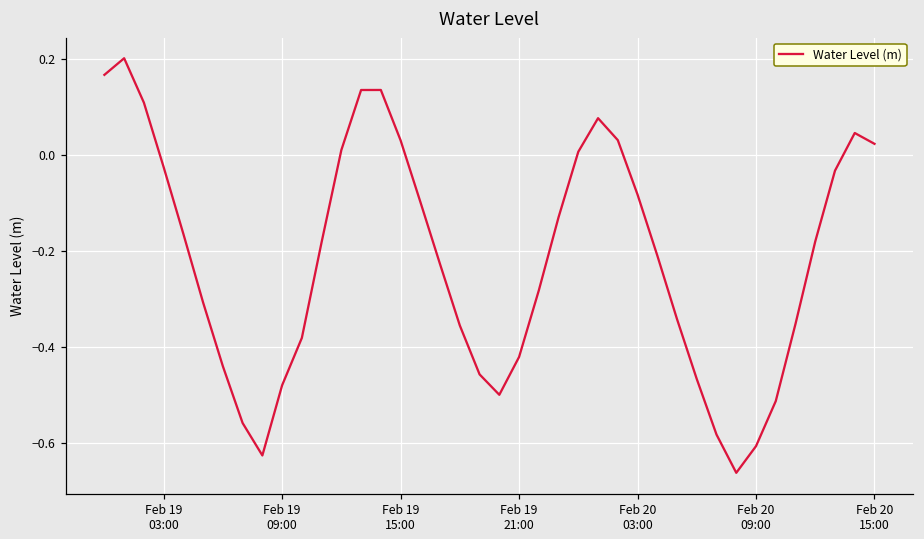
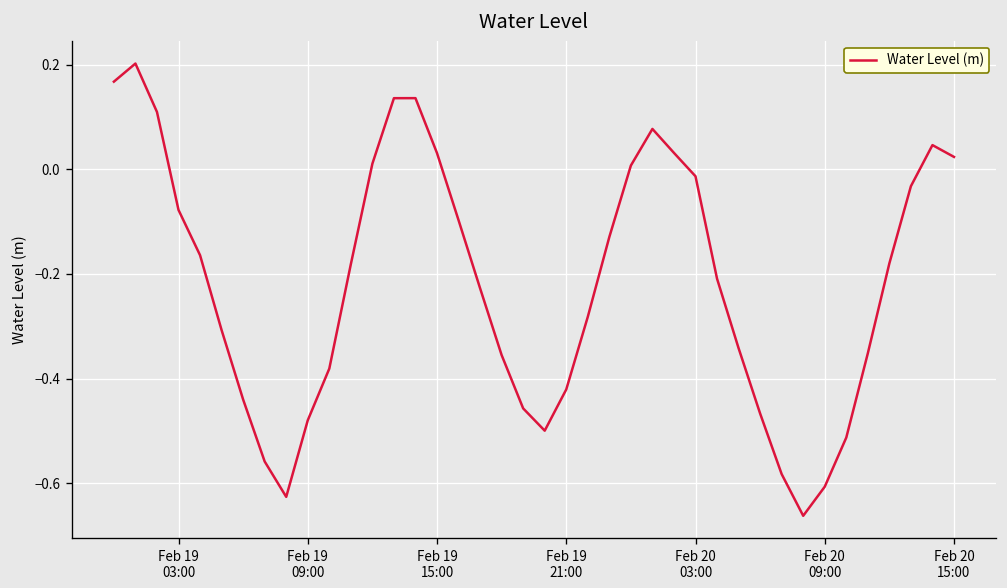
Feb 19 03:00: -0.02 -> -0.08
Feb 20 03:00: -0.08 -> -0.01
